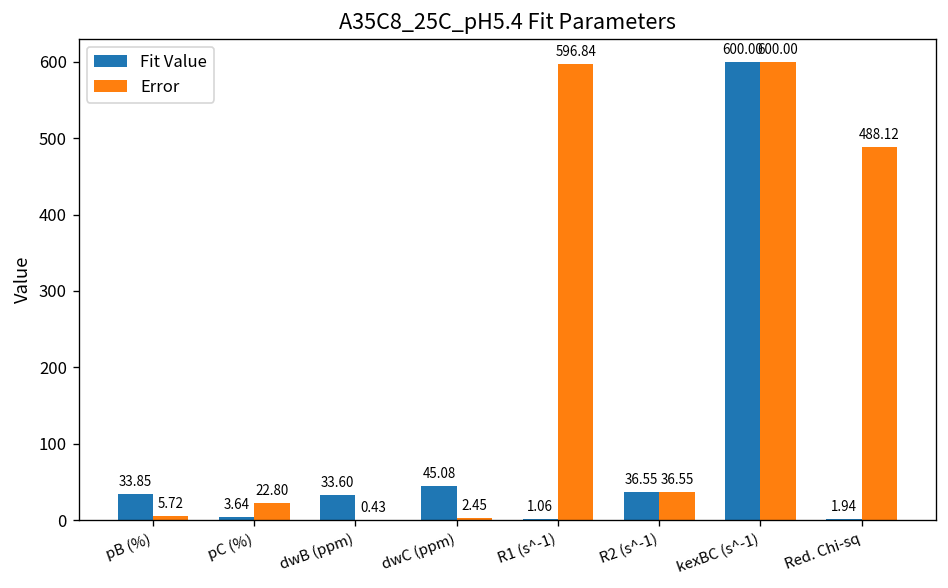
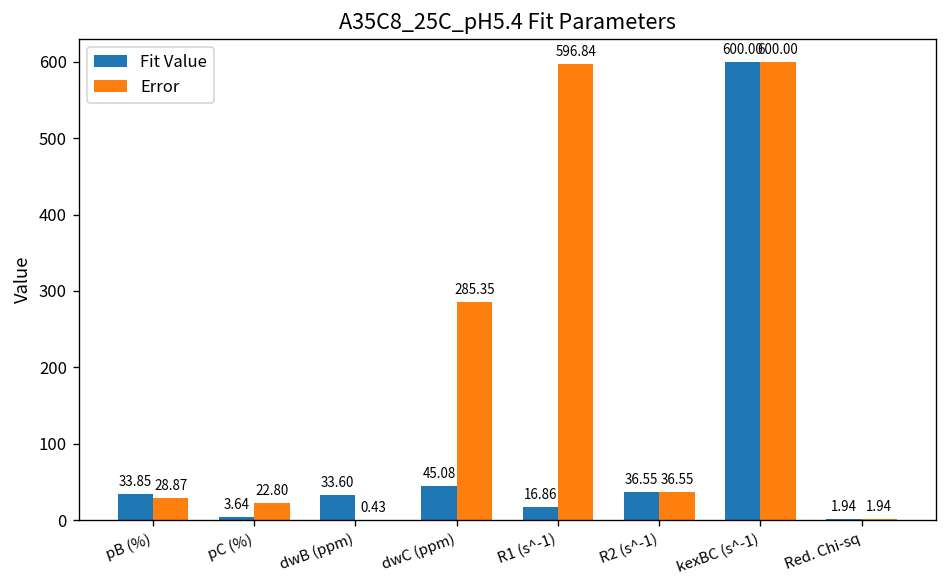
Error, pB (%): 5.72 -> 28.87
Error, dwC (ppm): 2.45 -> 285.35
Fit Value, R1 (s^-1): 1.06 -> 16.86
Error, Red. Chi-sq: 488.12 -> 1.94
